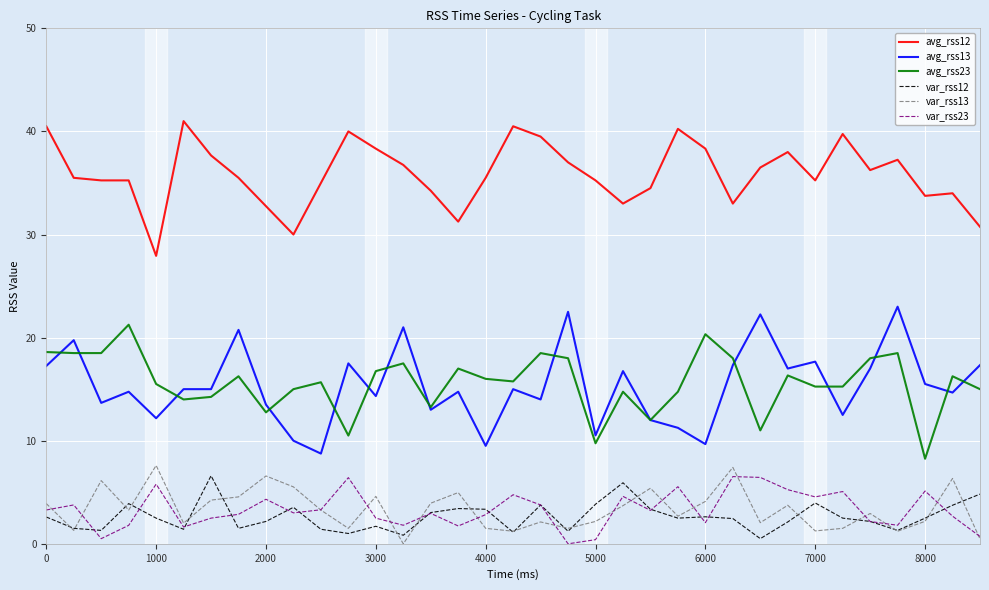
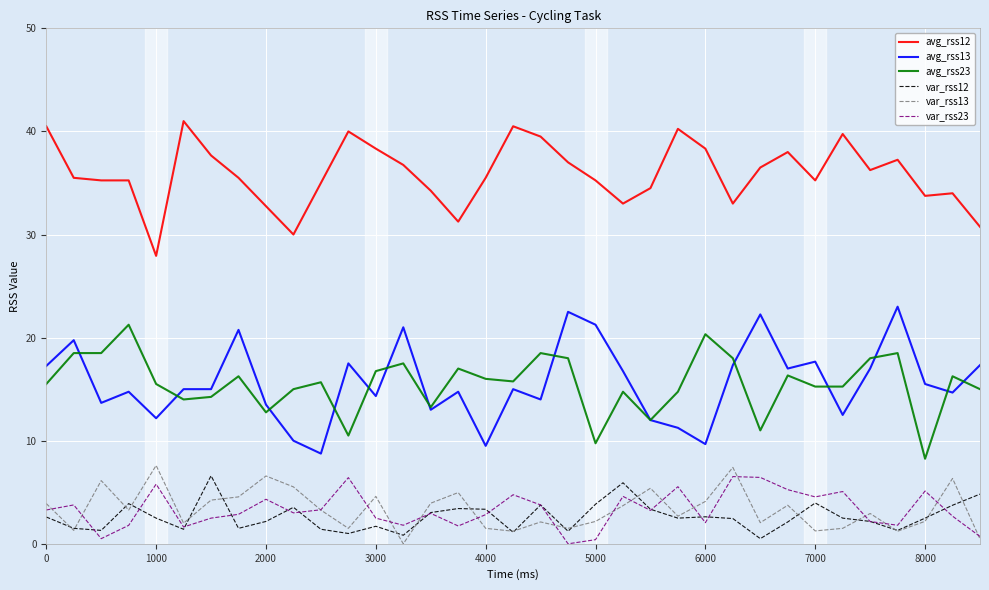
avg_rss23, 0: 18.6 -> 15.5
avg_rss13, 5000: 10.5 -> 21.3
